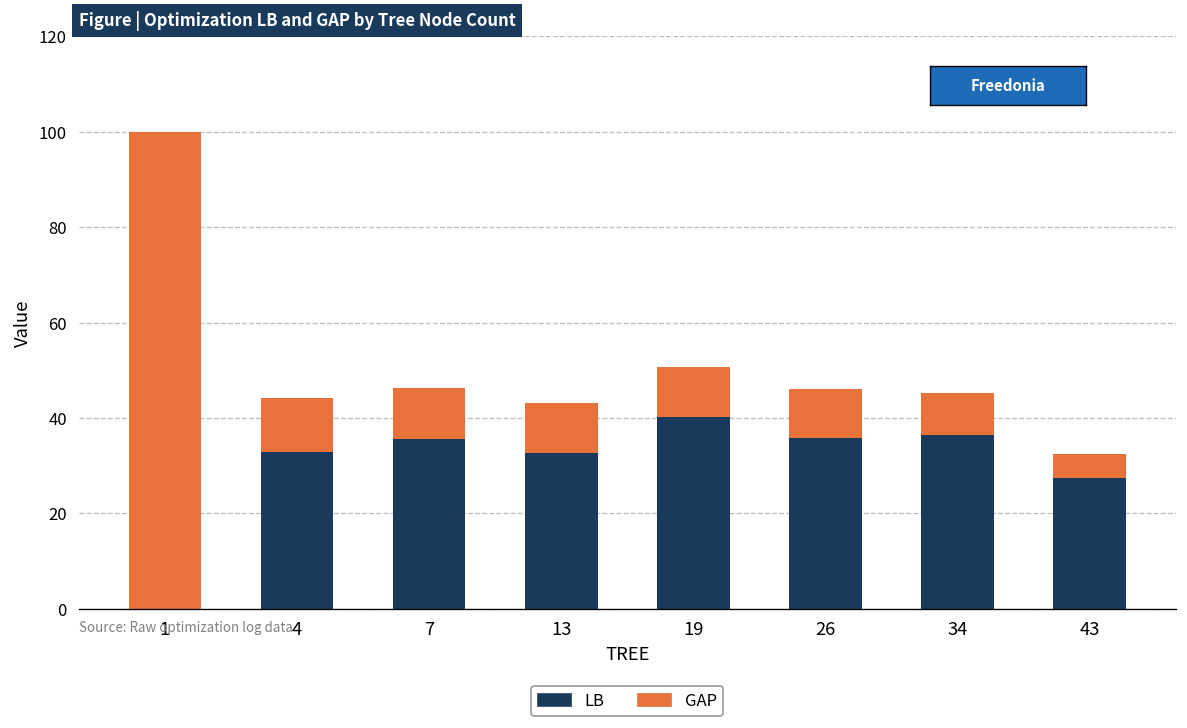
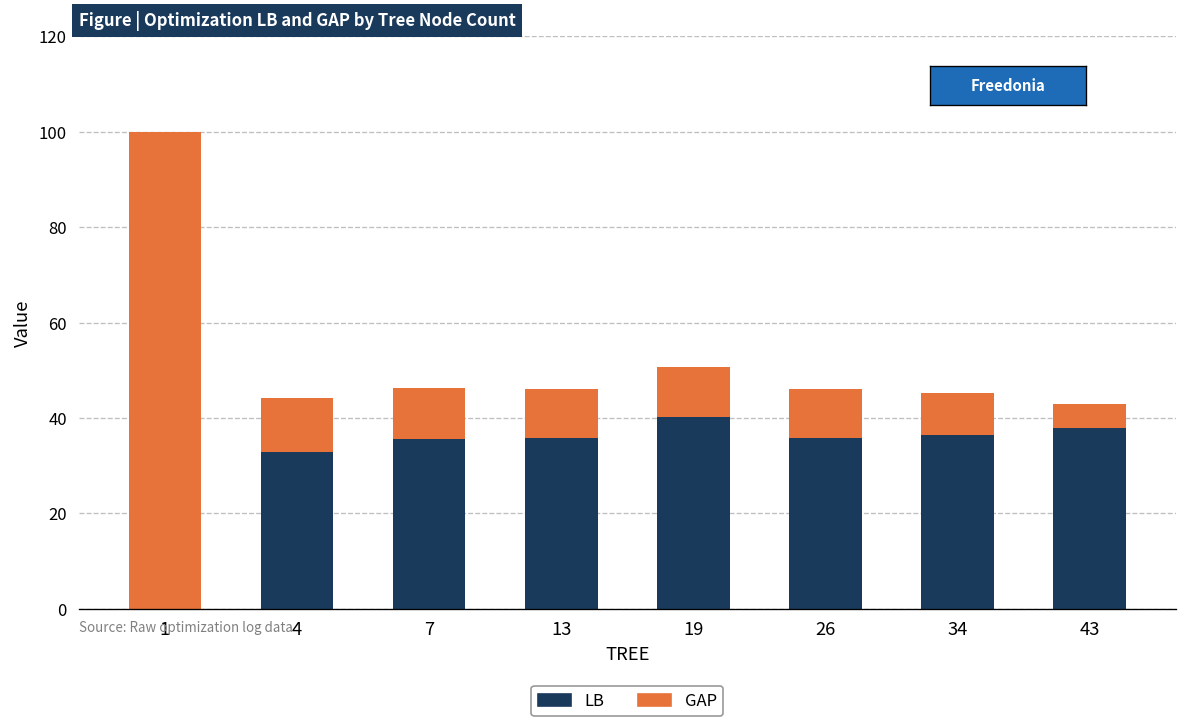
LB, 13: 33 -> 36
LB, 43: 27 -> 38
